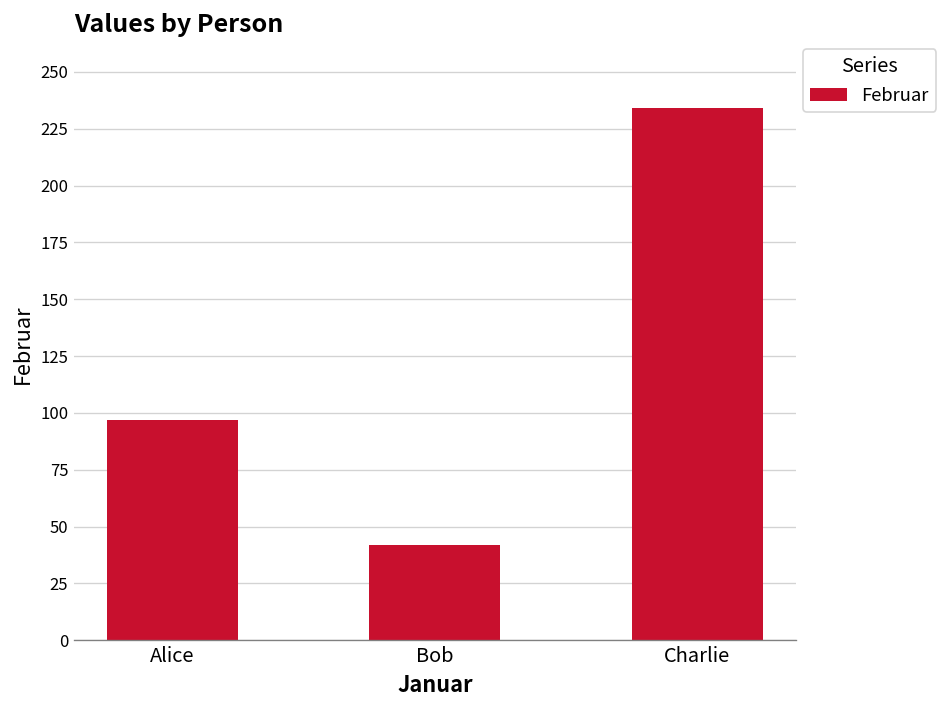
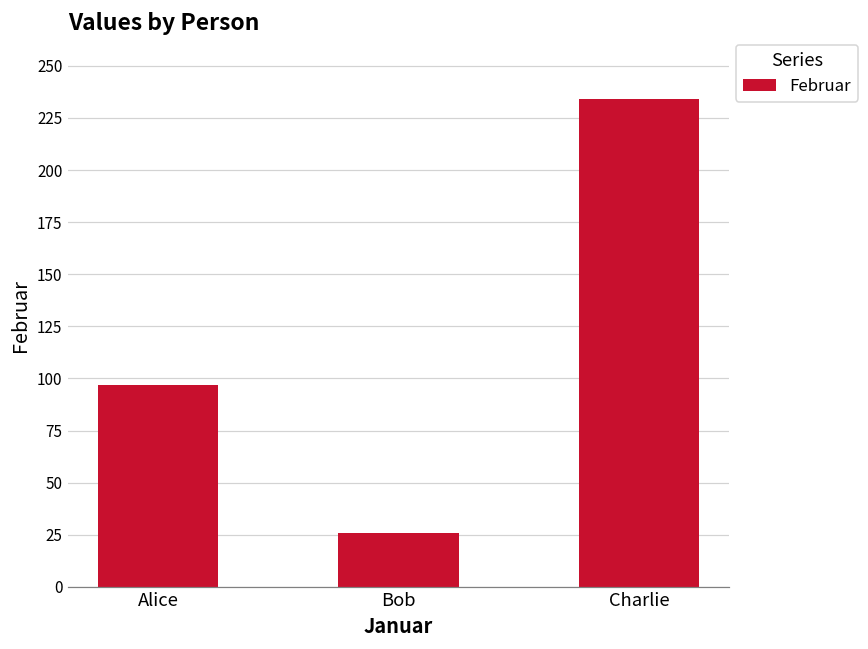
Bob: 42 -> 26
